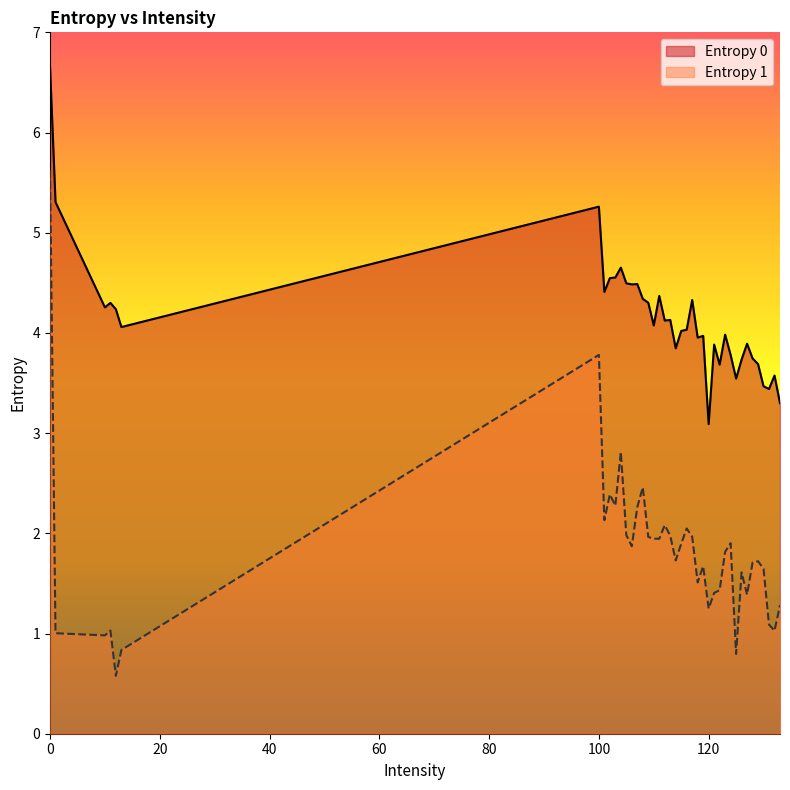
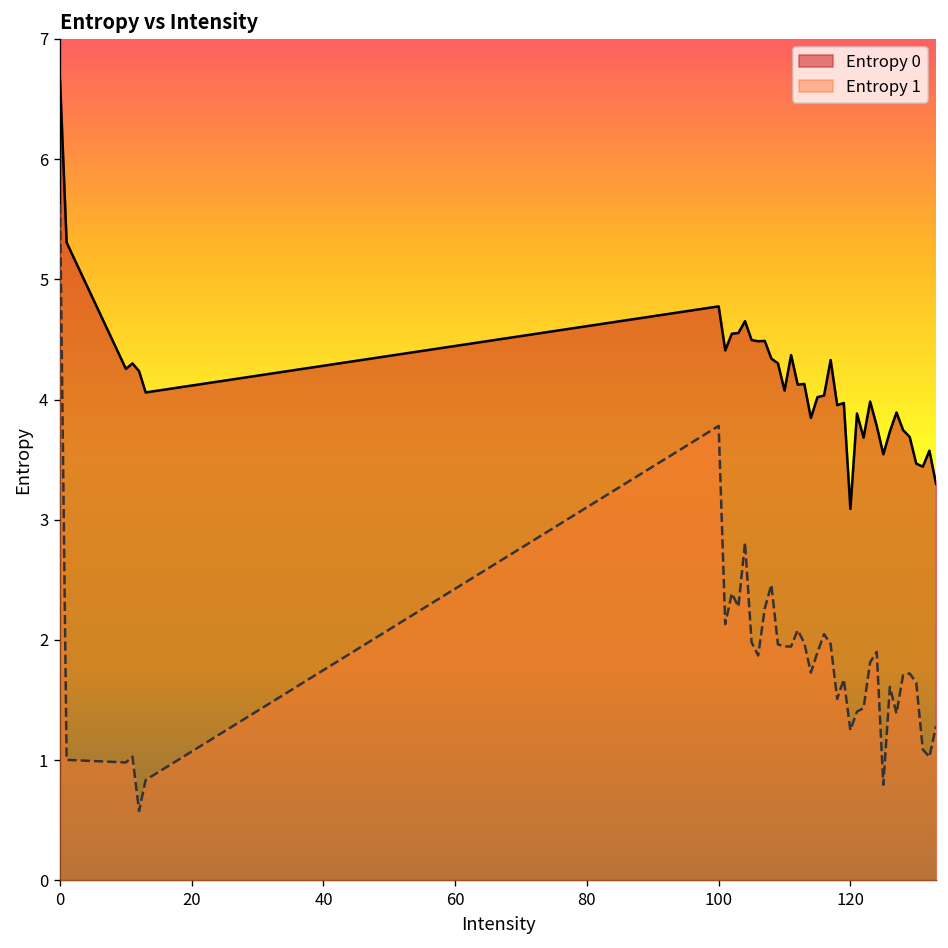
Entropy 0, 100: 5.26 -> 4.77
